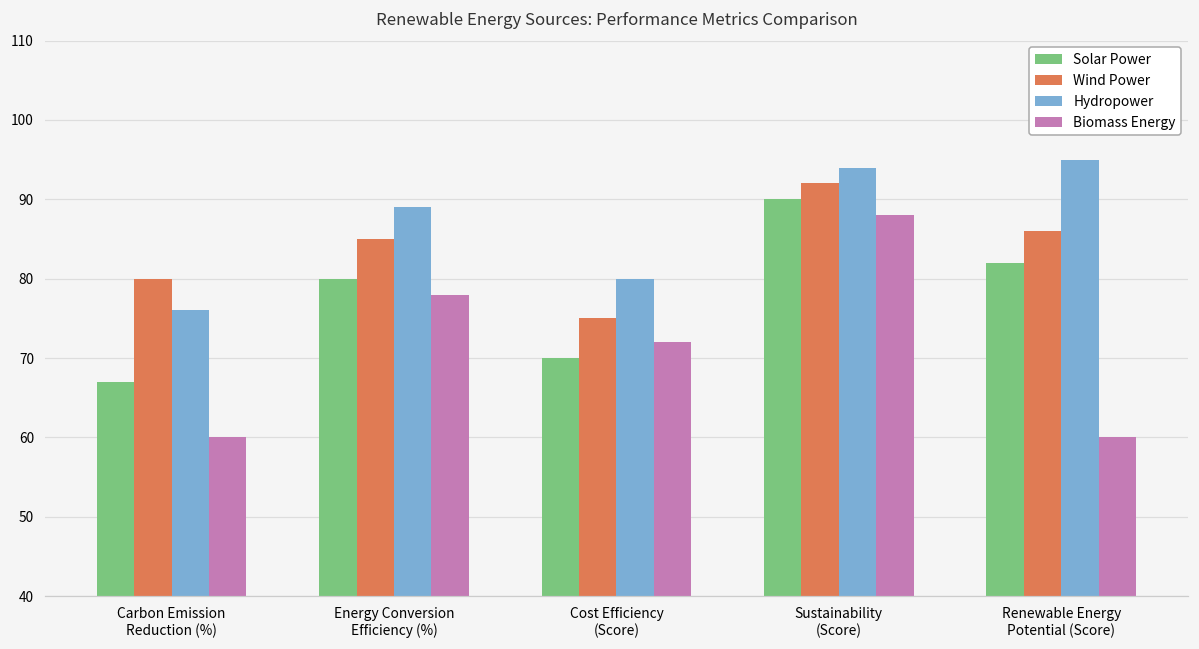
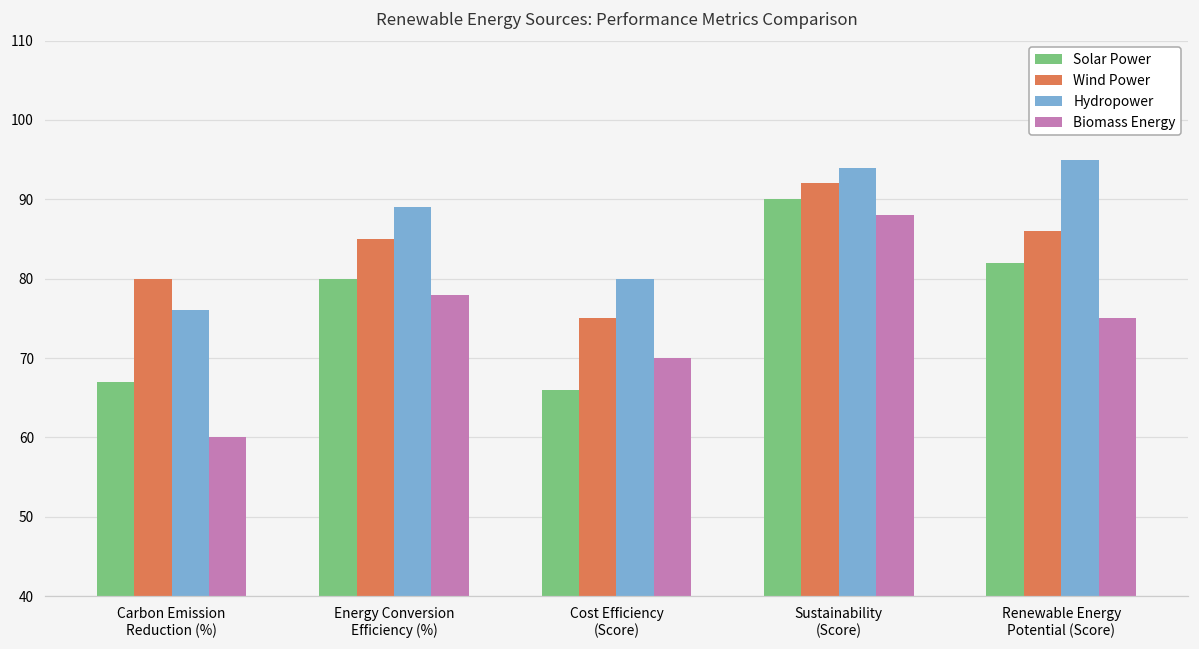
Solar Power, Cost Efficiency (Score): 70 -> 66
Biomass Energy, Cost Efficiency (Score): 72 -> 70
Biomass Energy, Renewable Energy Potential (Score): 60 -> 75
